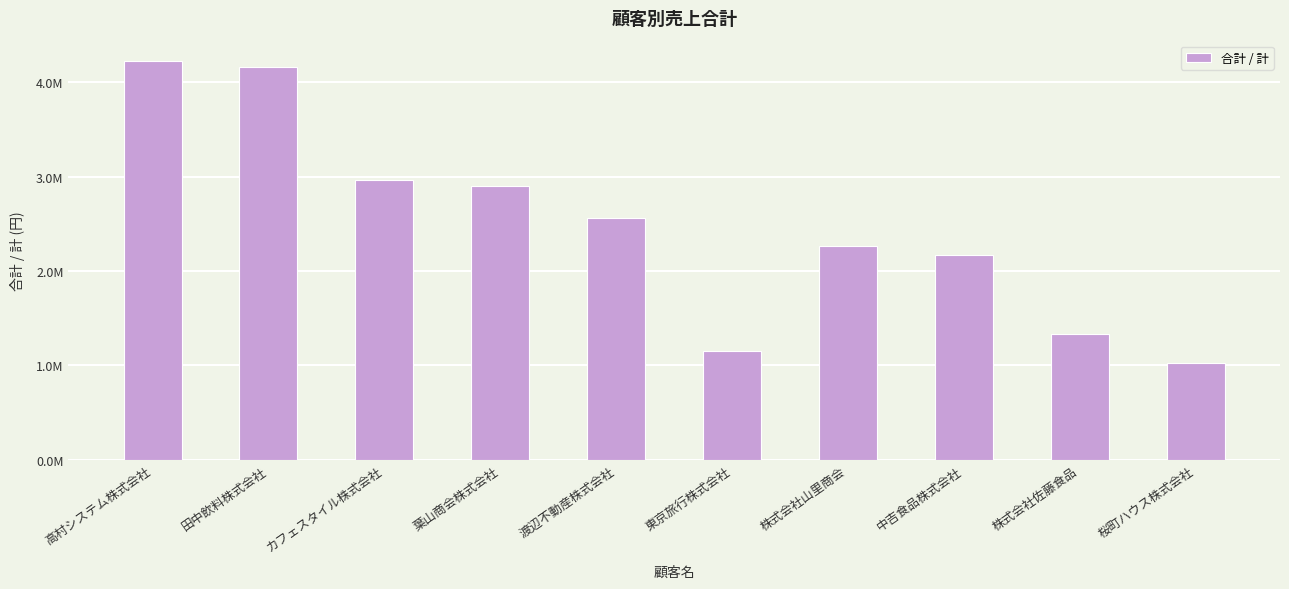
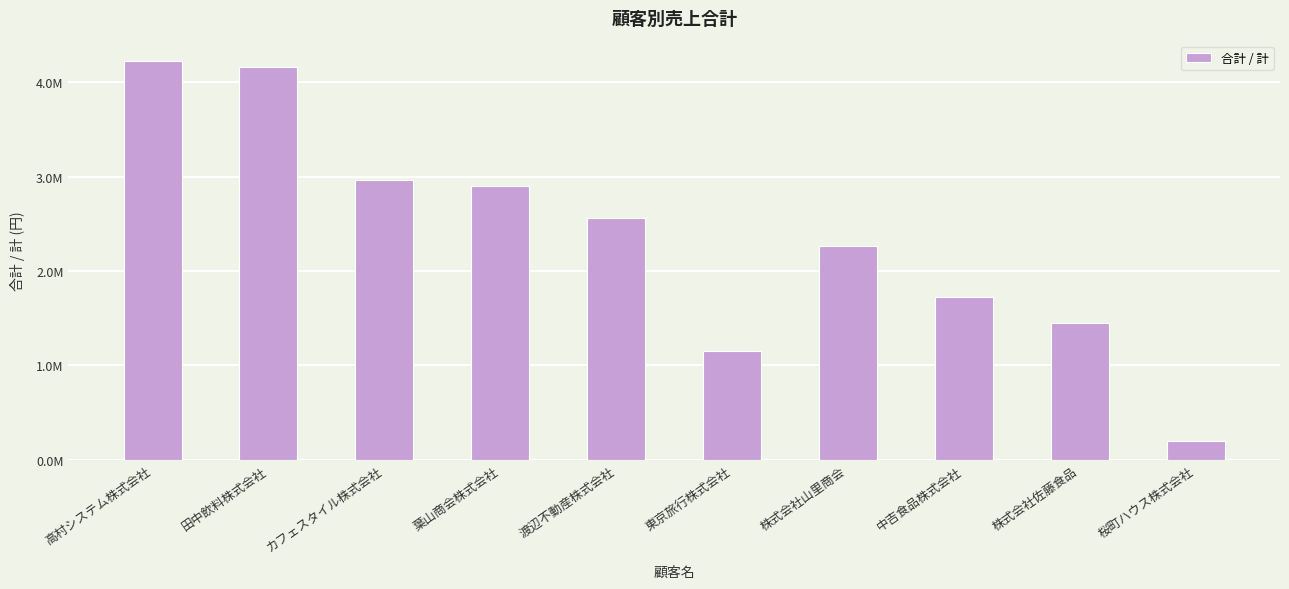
中吉食品株式会社: 2200000 -> 1700000
株式会社佐藤食品: 1300000 -> 1500000
桜町ハウス株式会社: 1000000 -> 200000
